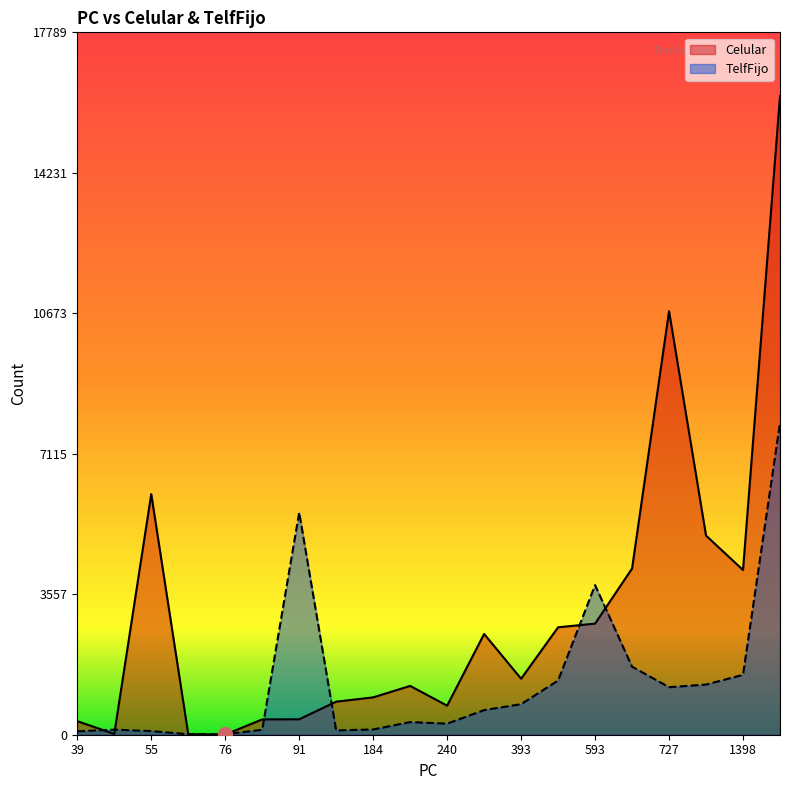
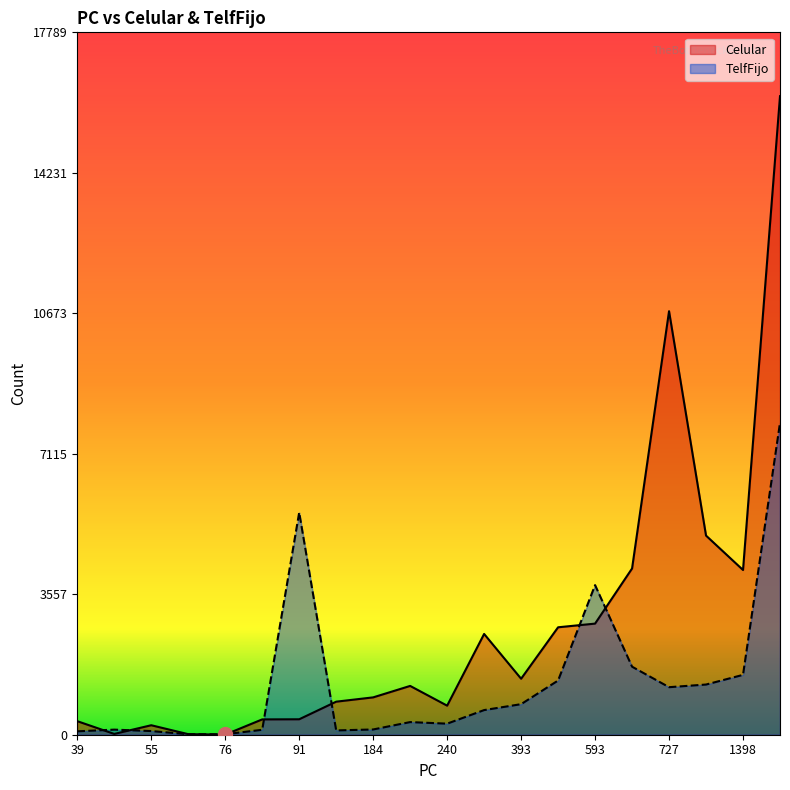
Celular, 55: 6100 -> 200
